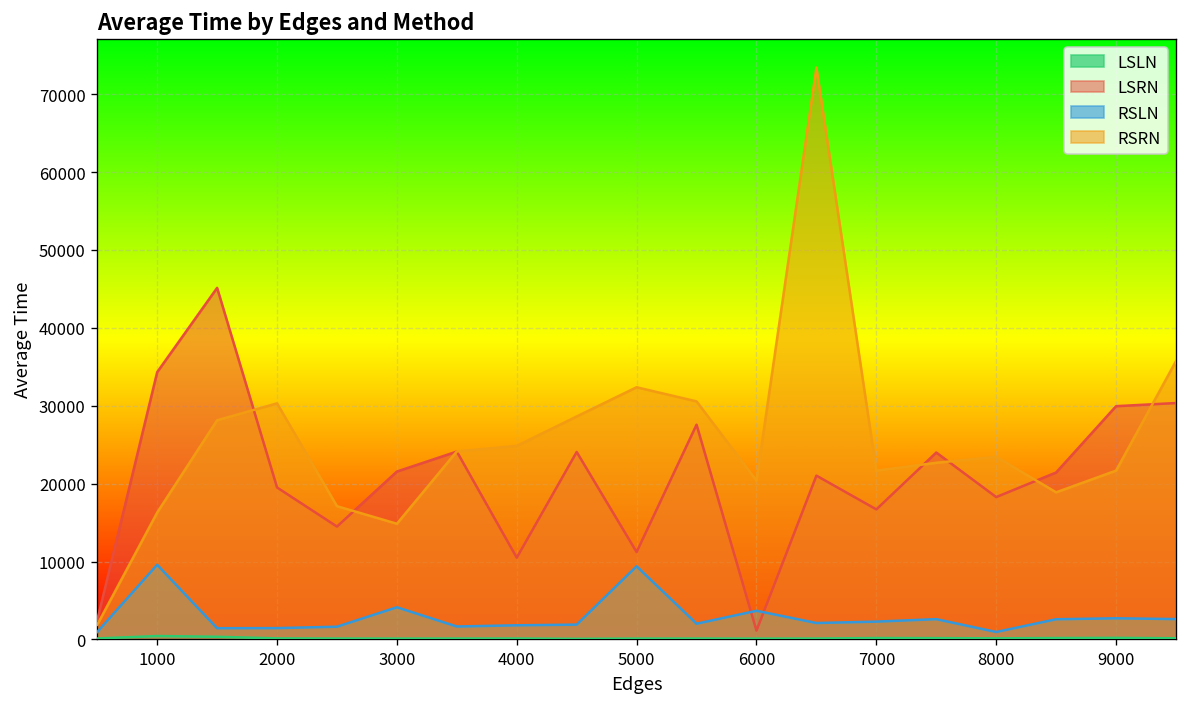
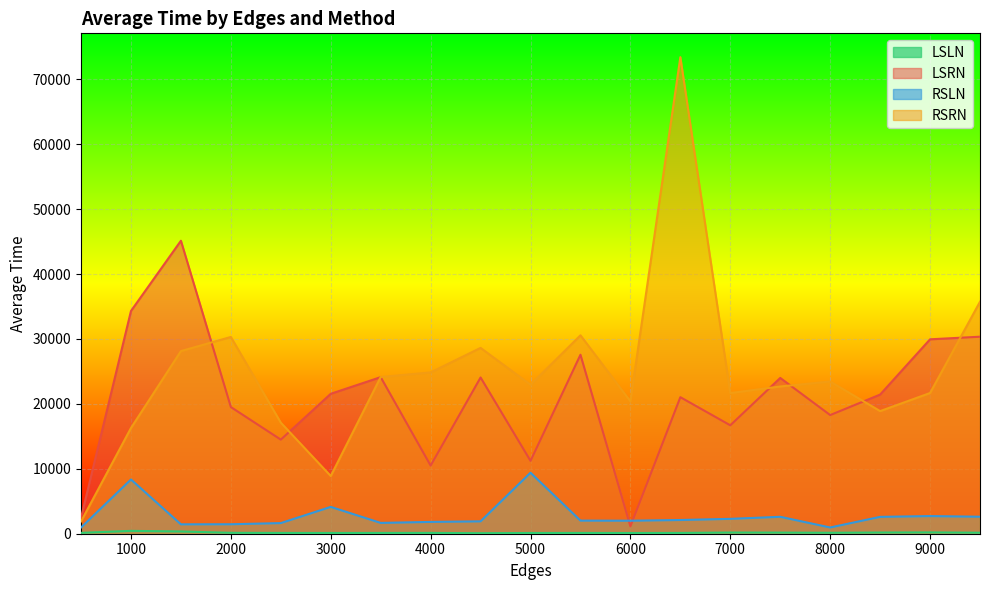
RSLN, 1000: 10000 -> 8000
RSRN, 3000: 15000 -> 9000
RSRN, 5000: 32000 -> 23000
RSLN, 6000: 4000 -> 2000
